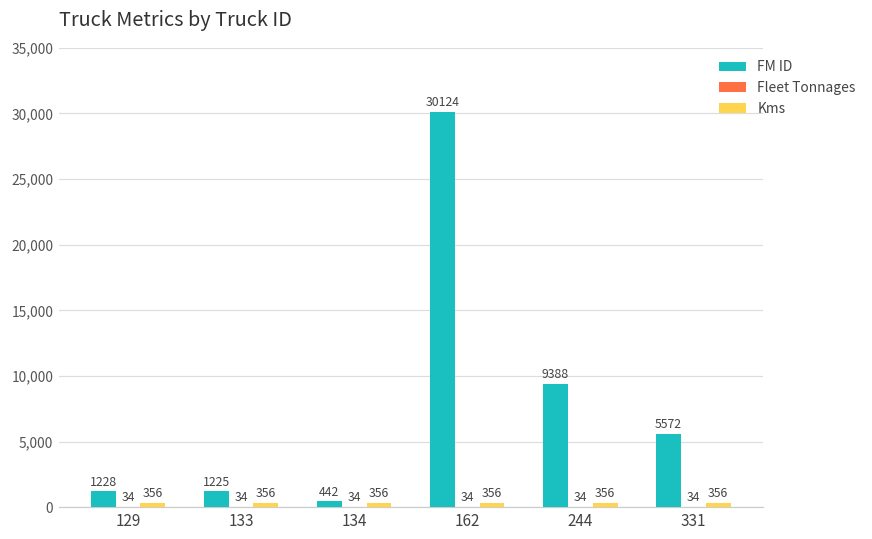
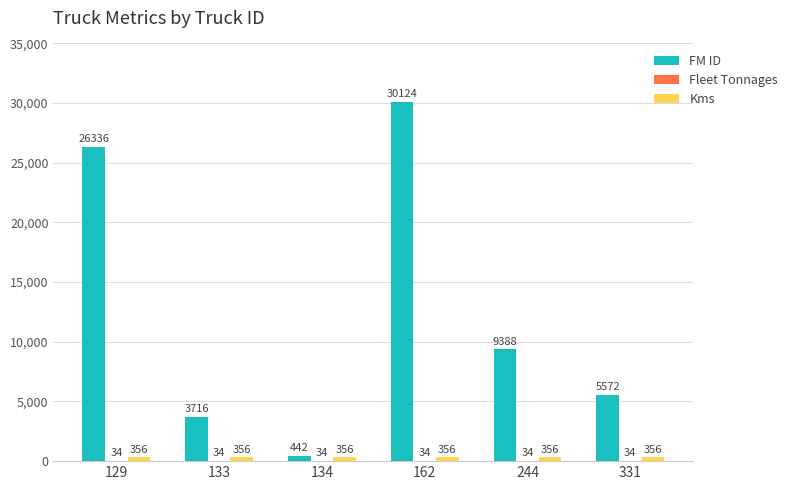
FM ID, 129: 1228 -> 26336
FM ID, 133: 1225 -> 3716
